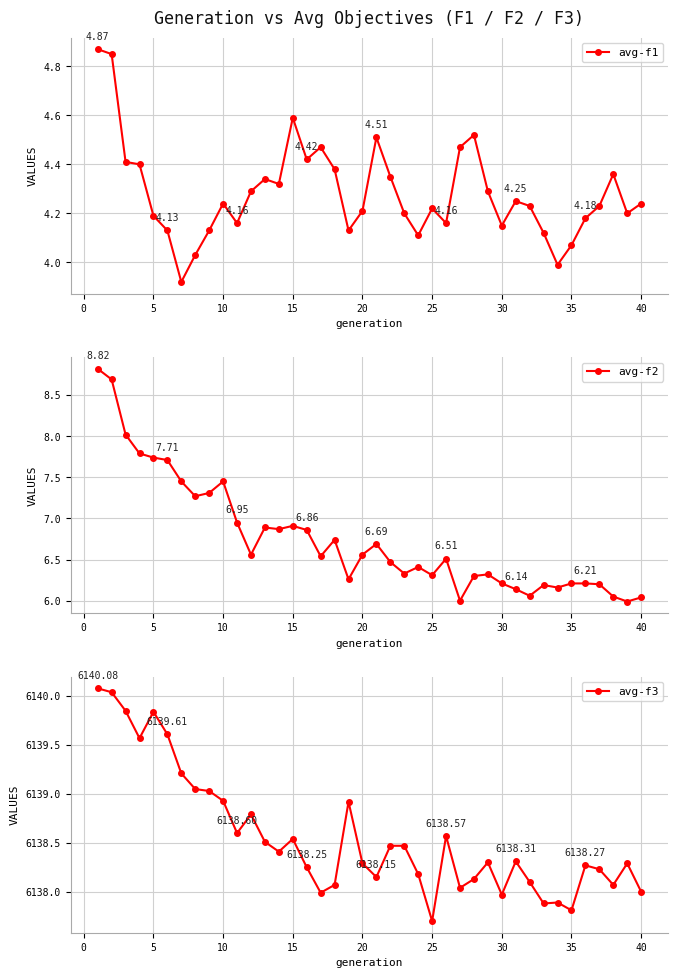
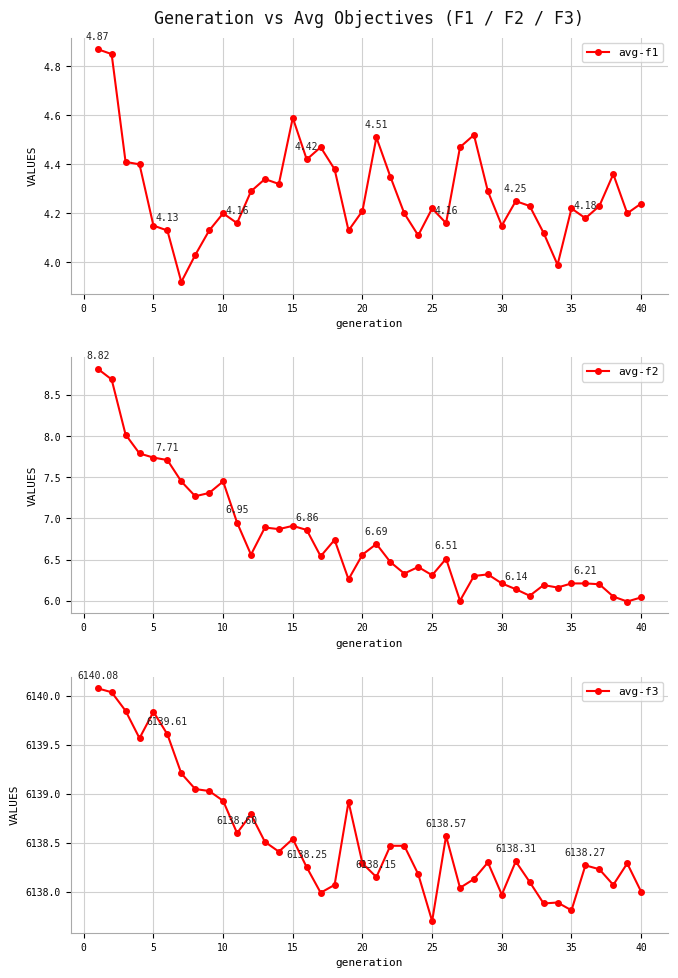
Generation vs Avg Objectives (F1 / F2 / F3), 5: 4.19 -> 4.15
Generation vs Avg Objectives (F1 / F2 / F3), 10: 4.24 -> 4.20
Generation vs Avg Objectives (F1 / F2 / F3), 35: 4.07 -> 4.22
